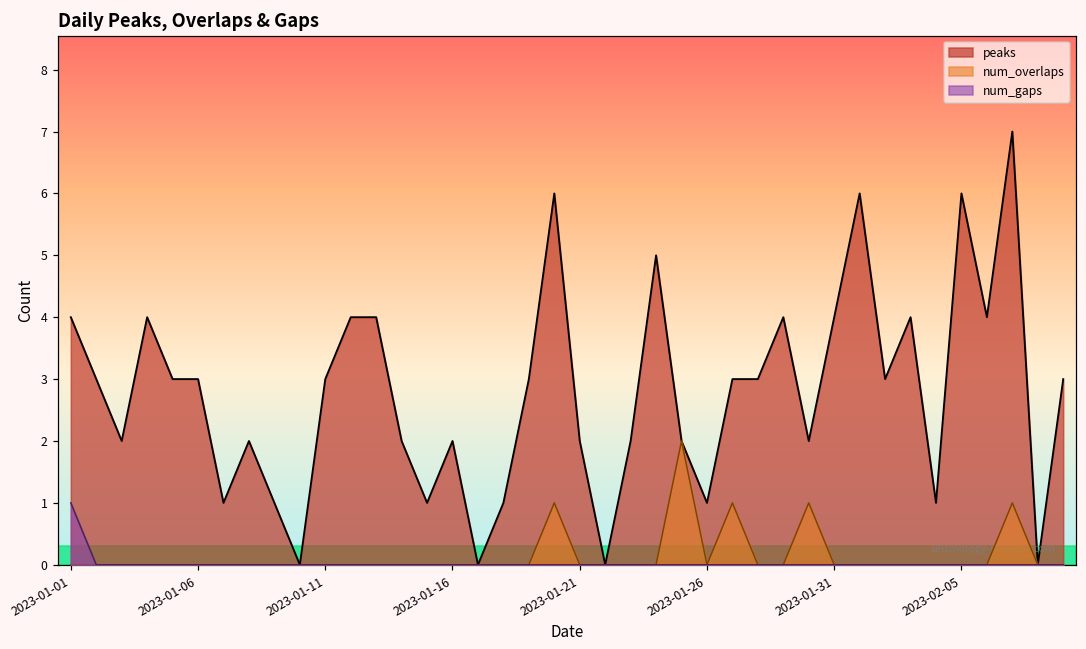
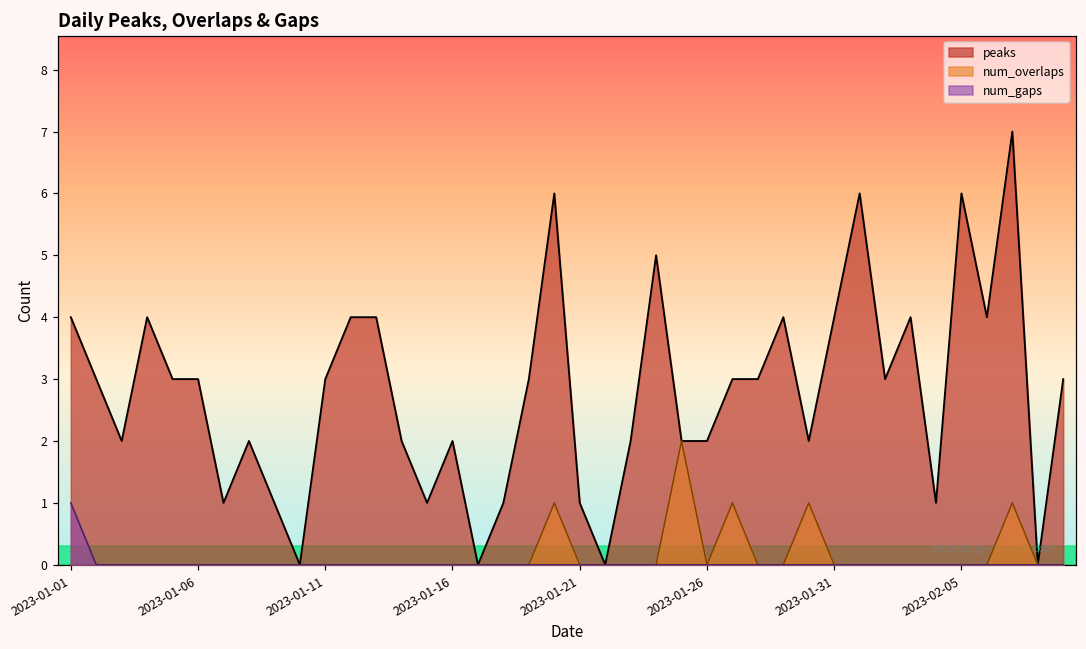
peaks, 2023-01-21: 2 -> 1
peaks, 2023-01-26: 1 -> 2
